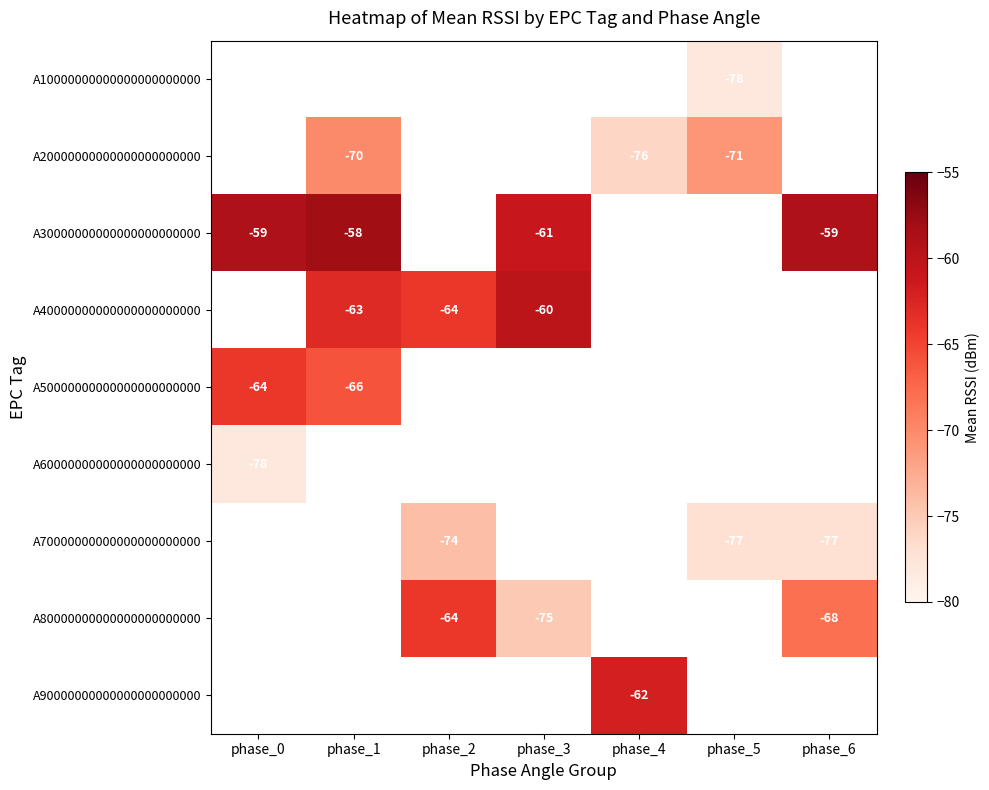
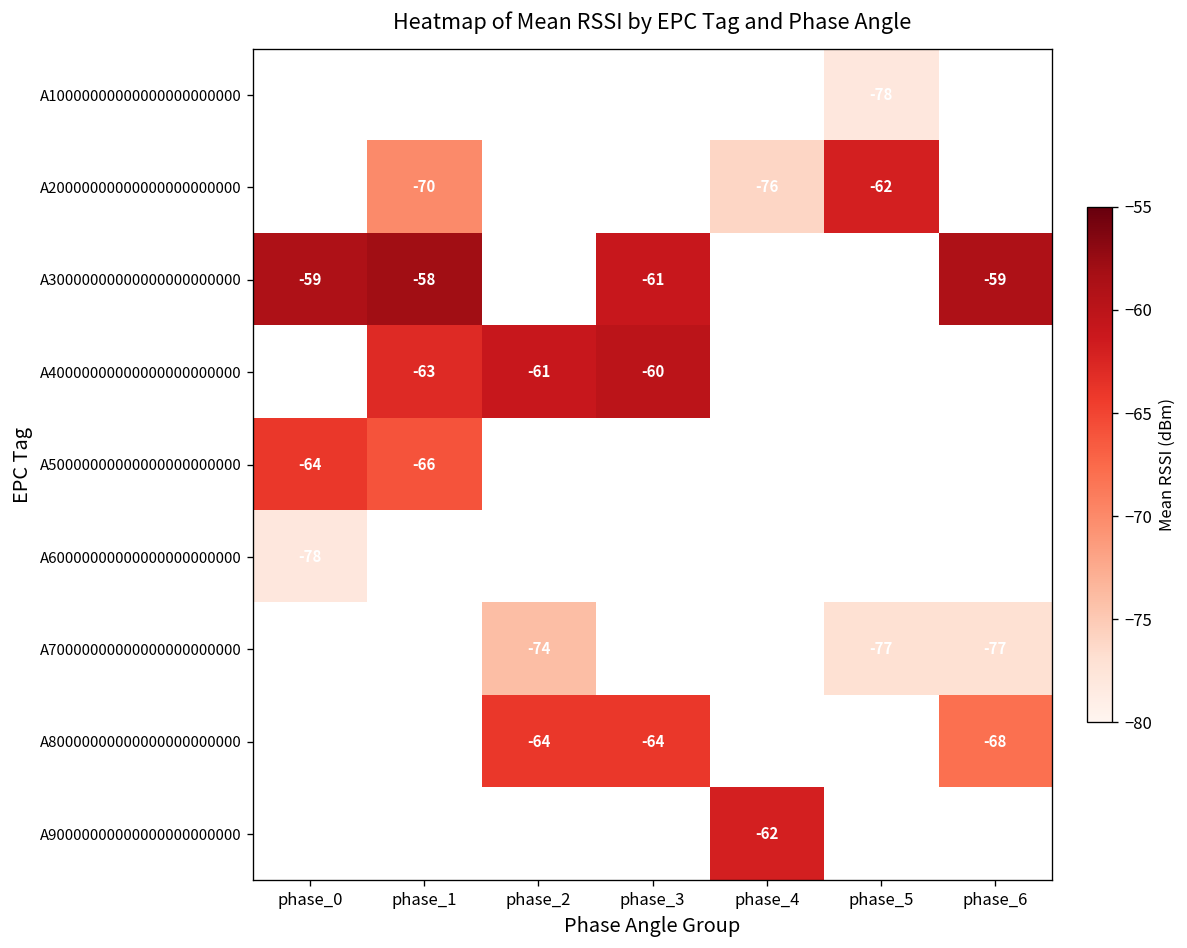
A20000000000000000000000, phase_5: -71 -> -62
A40000000000000000000000, phase_2: -64 -> -61
A80000000000000000000000, phase_3: -75 -> -64
